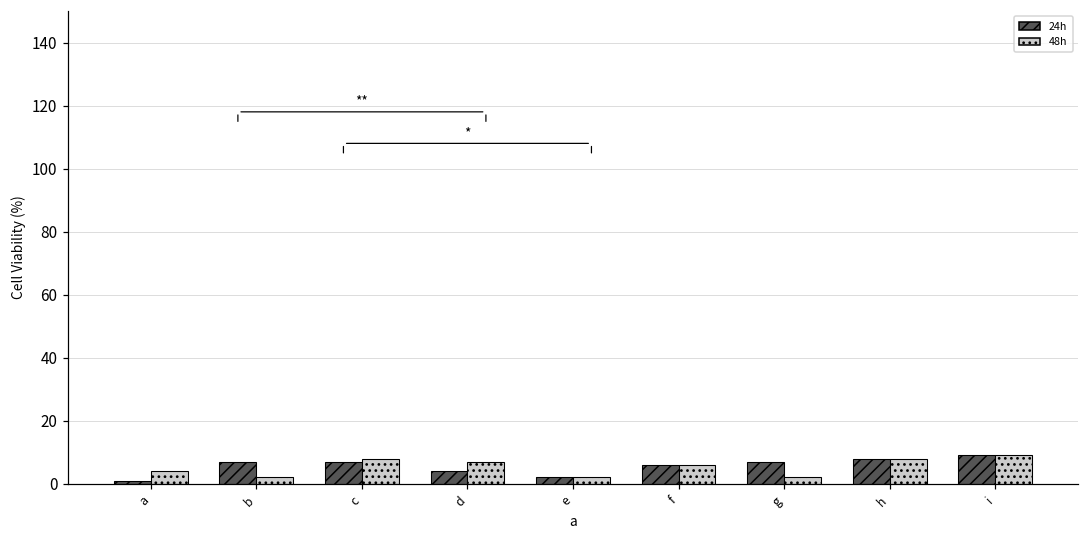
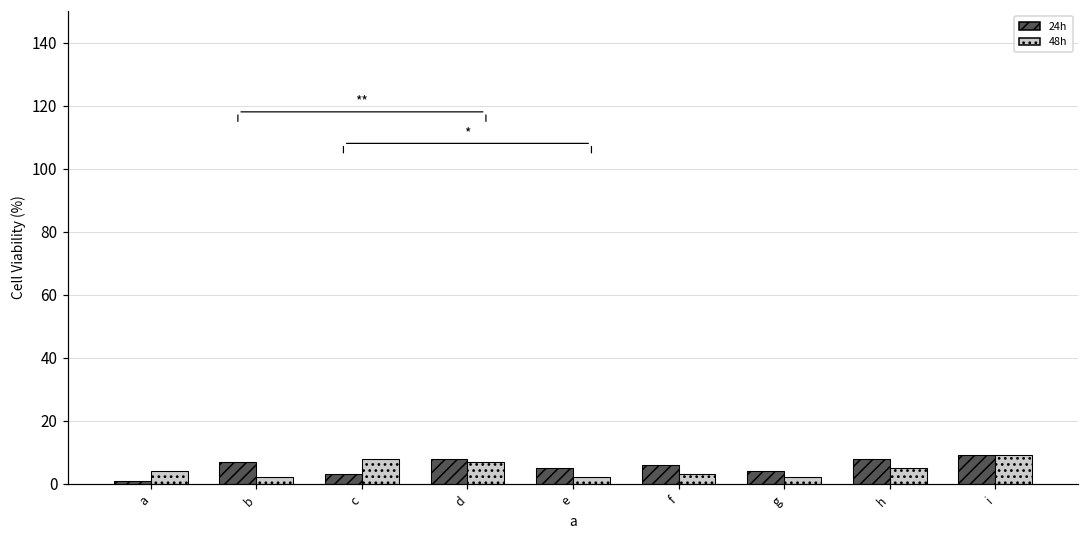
24h, c: 7 -> 3
24h, d: 4 -> 8
24h, e: 2 -> 5
48h, f: 6 -> 3
24h, g: 7 -> 4
48h, h: 8 -> 5
